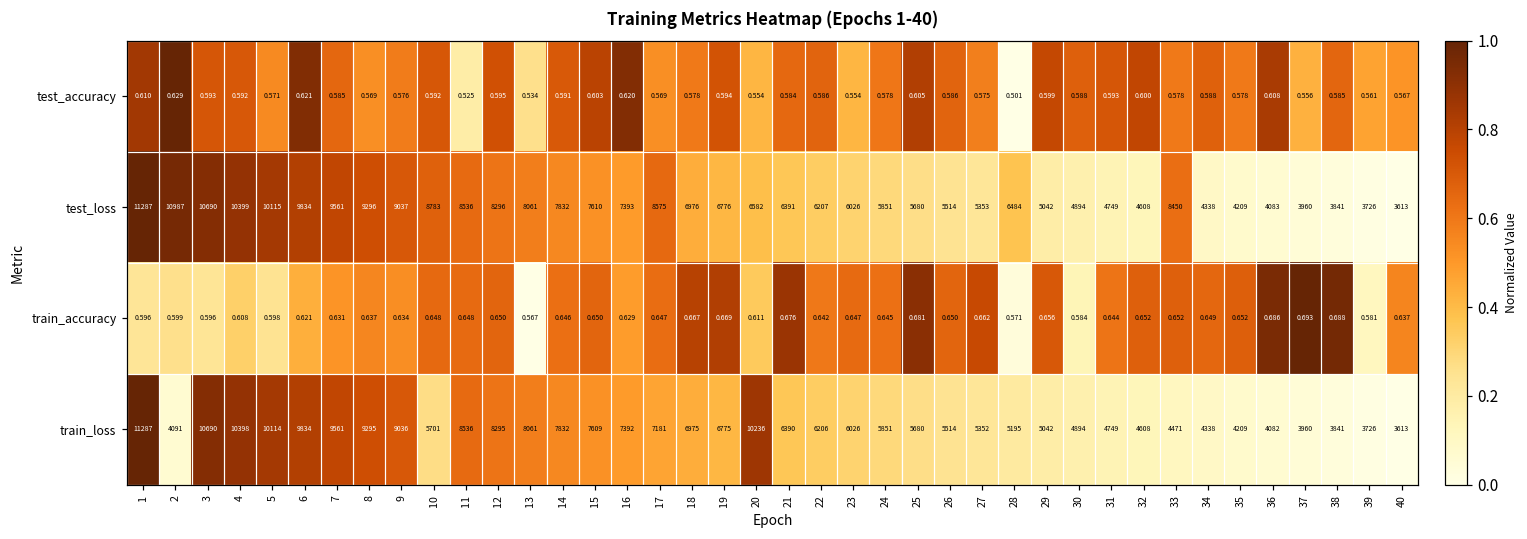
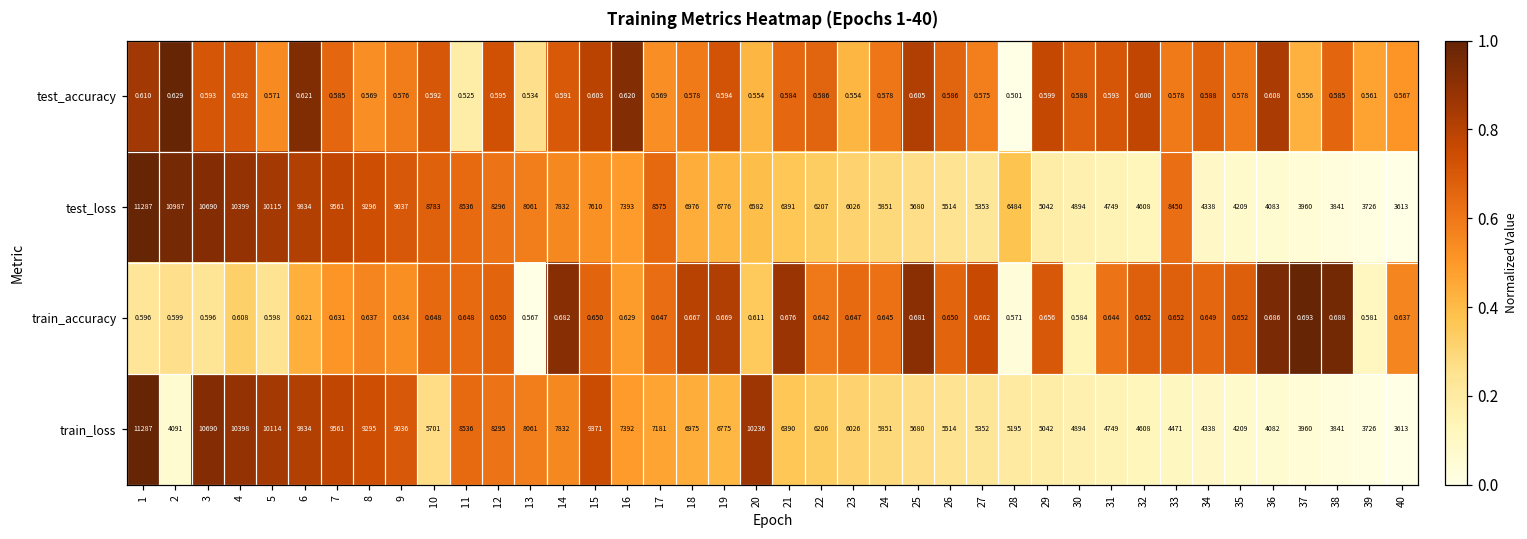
train_accuracy, 14: 0.646 -> 0.682
train_loss, 15: 7609 -> 9371
